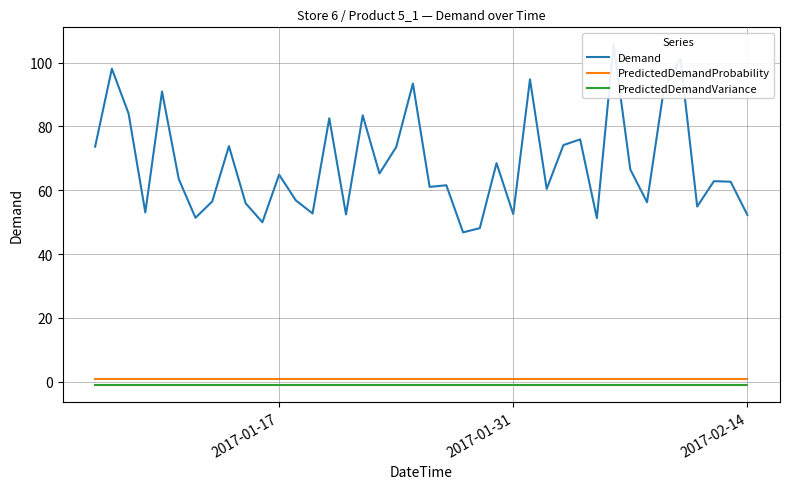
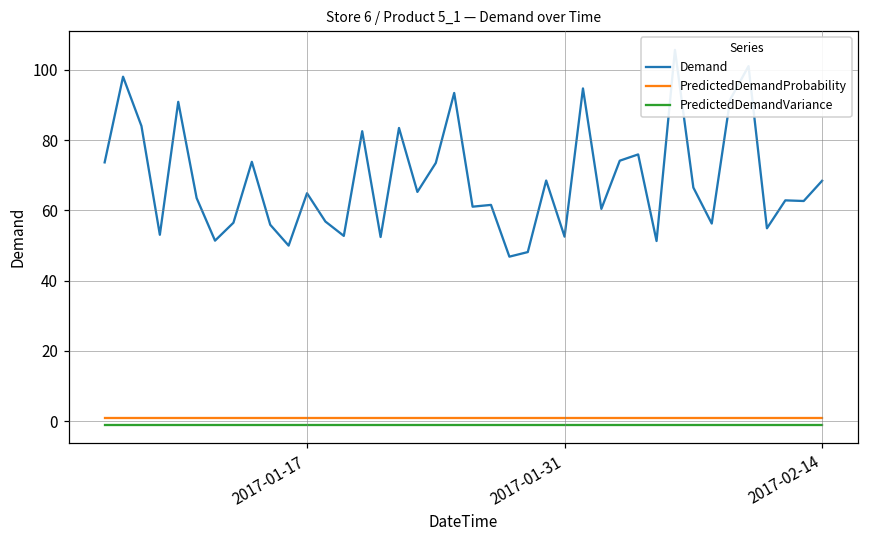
Demand, 2017-02-14: 52 -> 68
